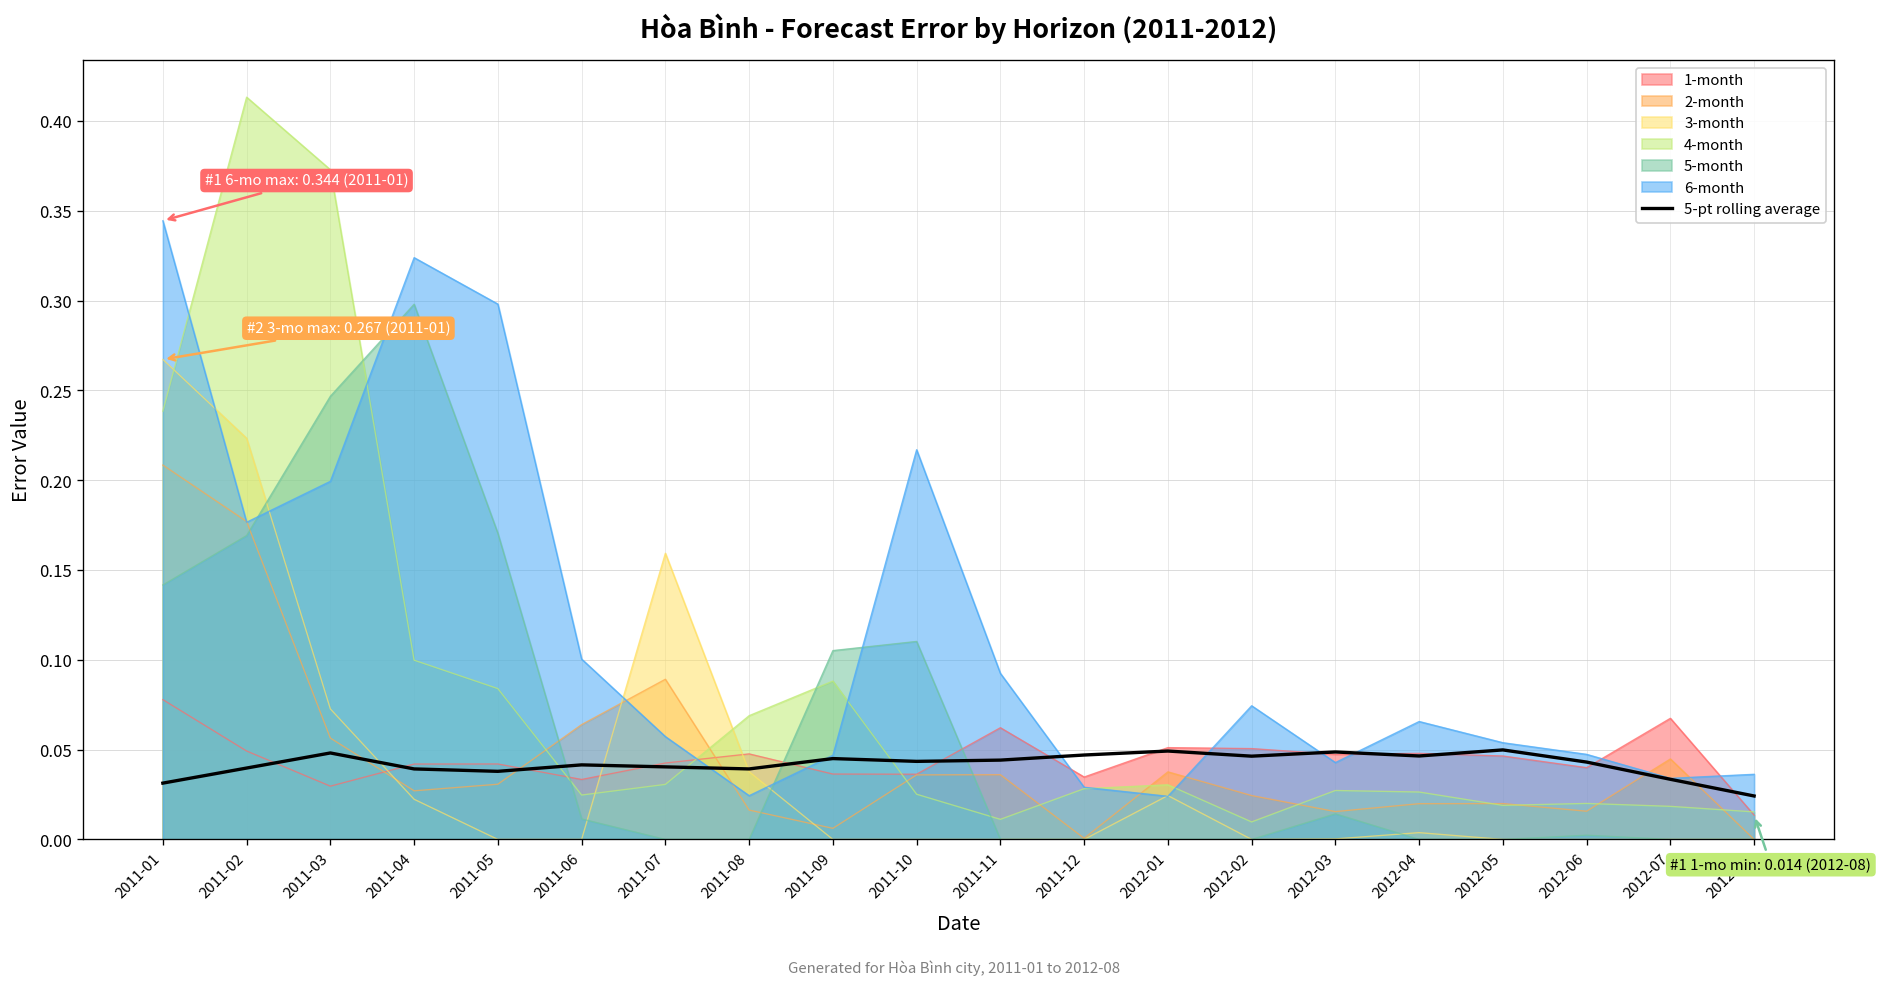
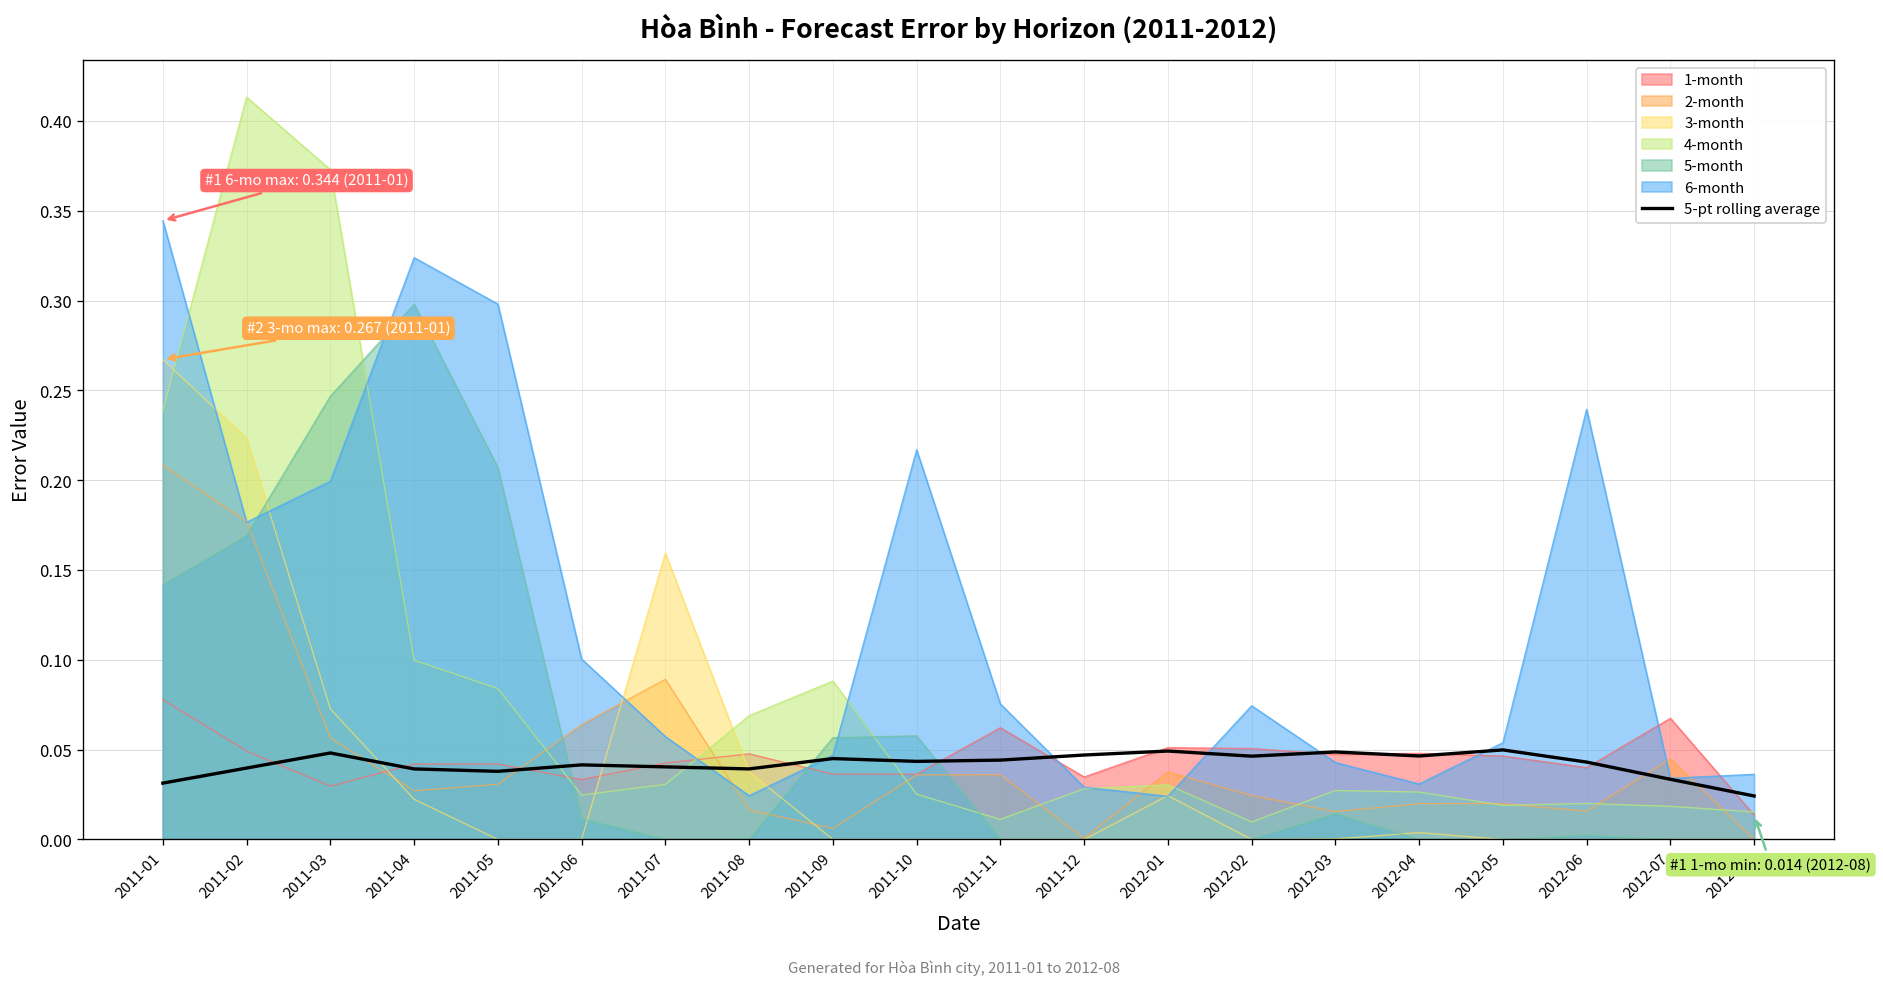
5-month, 2011-05: 0.170 -> 0.207
5-month, 2011-09: 0.105 -> 0.057
5-month, 2011-10: 0.110 -> 0.058
6-month, 2011-11: 0.092 -> 0.075
6-month, 2012-04: 0.066 -> 0.031
6-month, 2012-06: 0.047 -> 0.239
